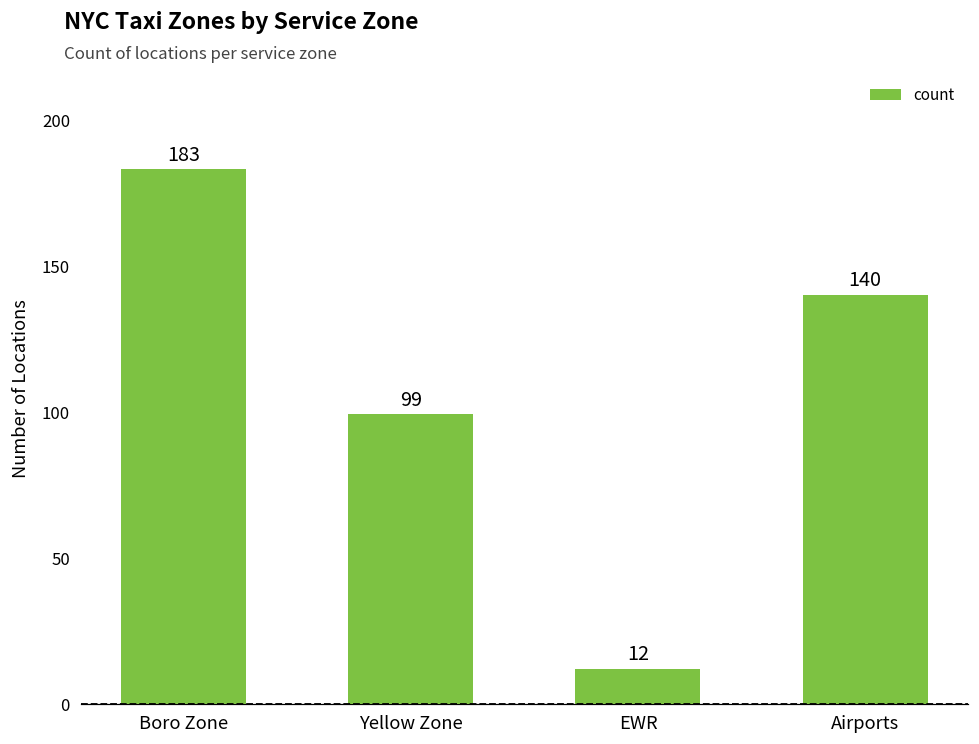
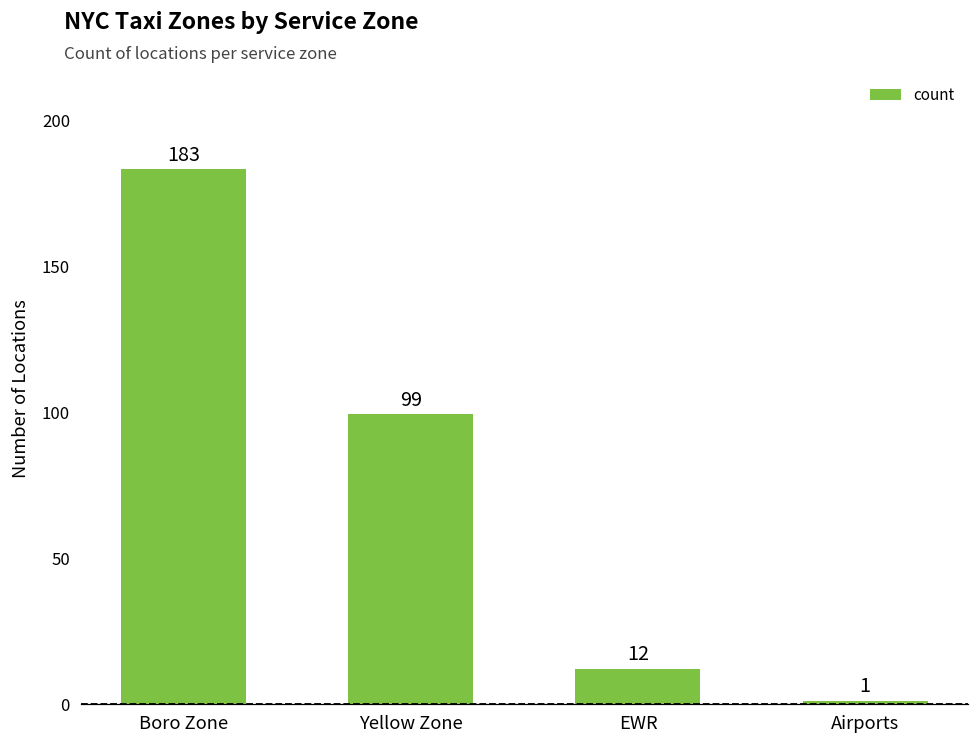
Airports: 140 -> 1
